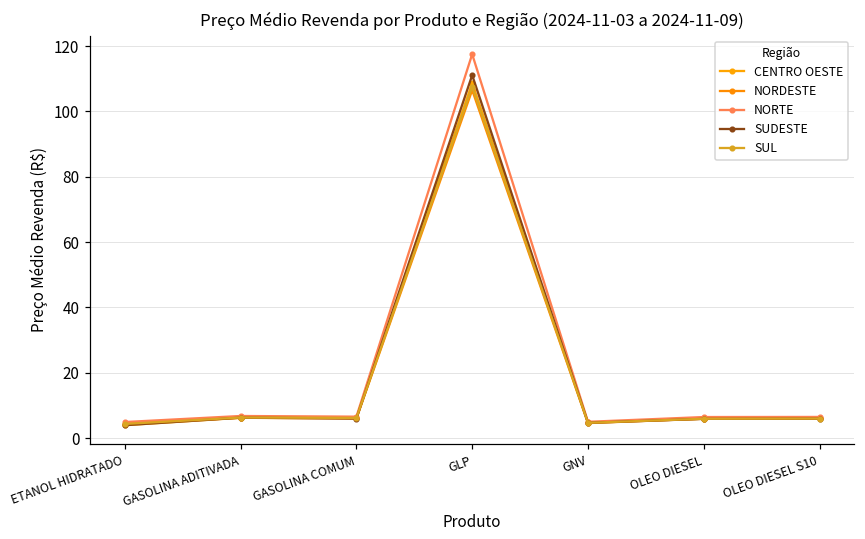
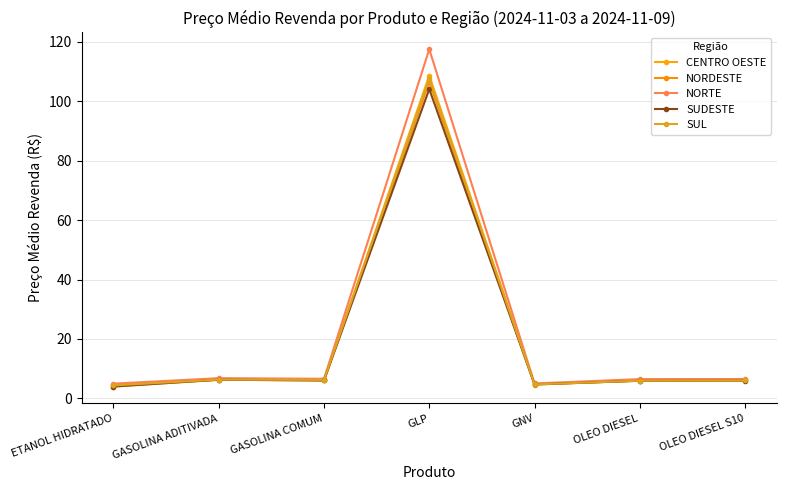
SUDESTE, GLP: 111 -> 104
